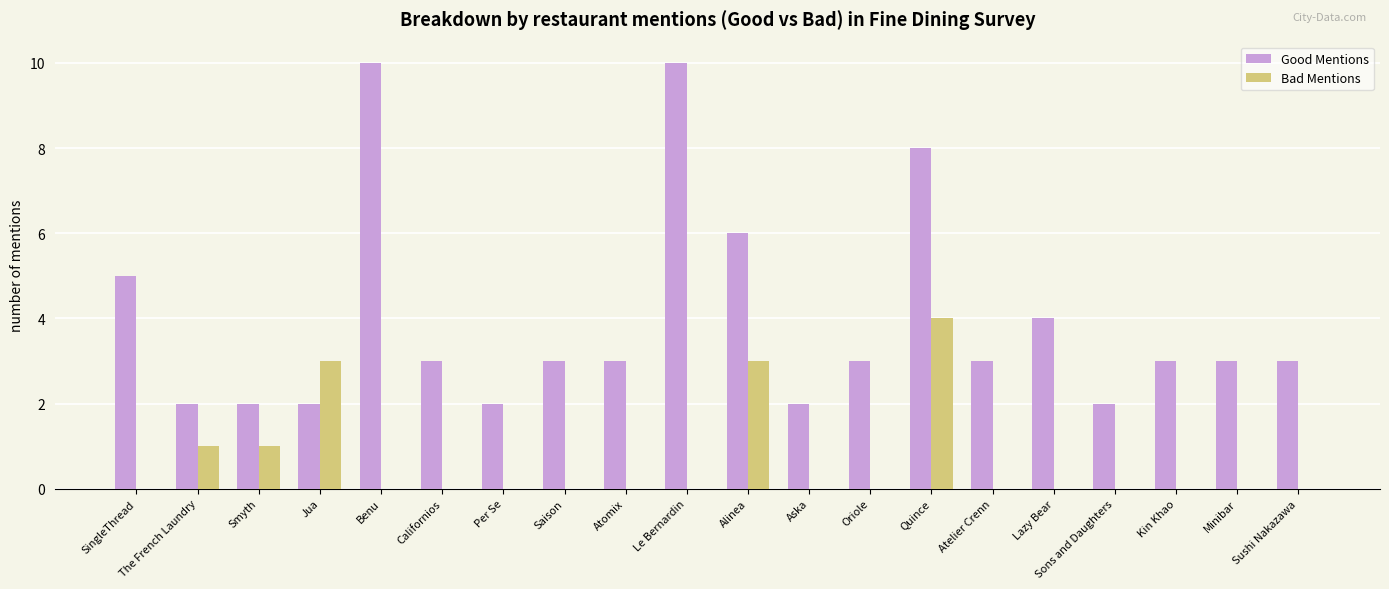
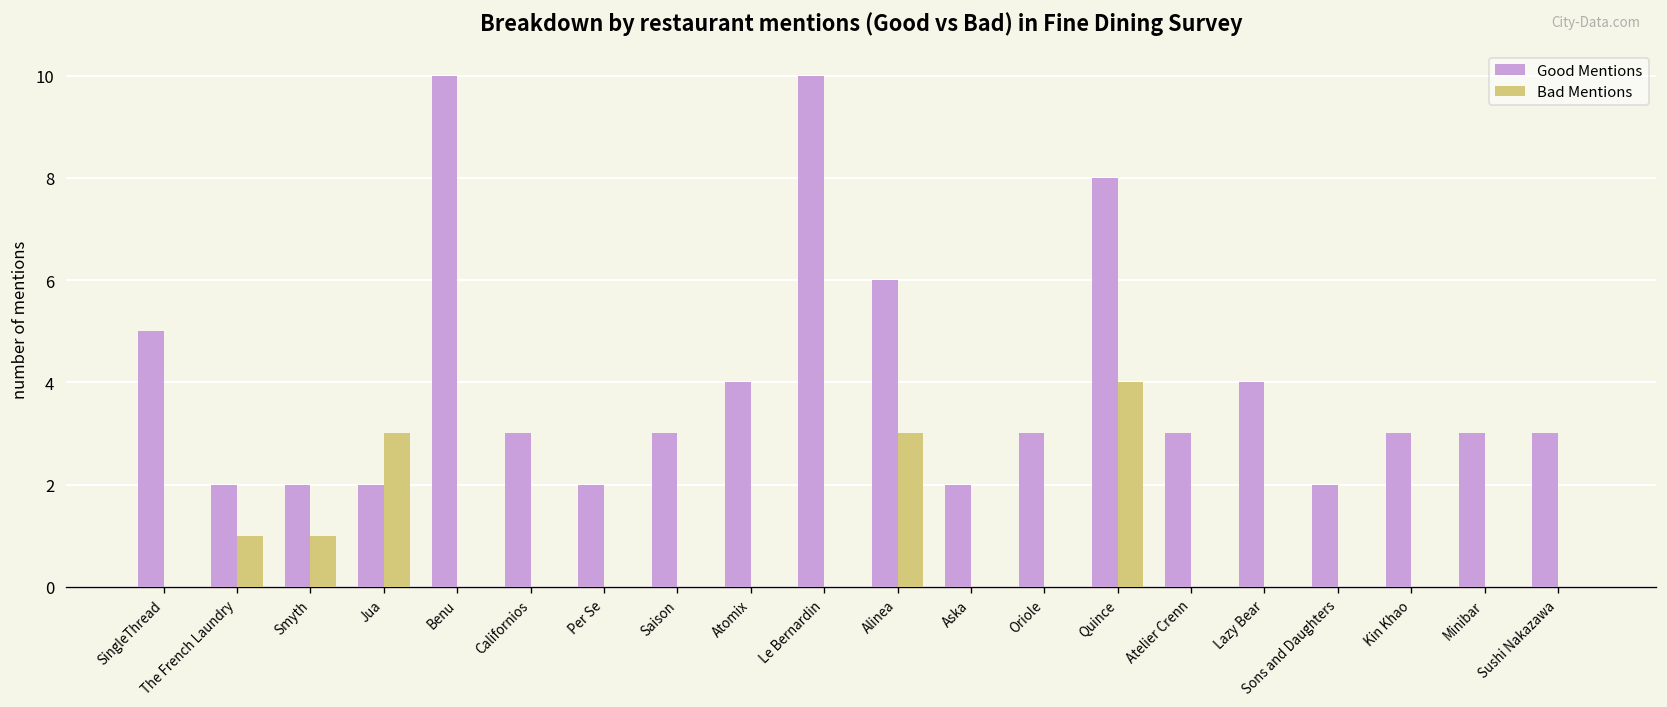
Good Mentions, Atomix: 3 -> 4
